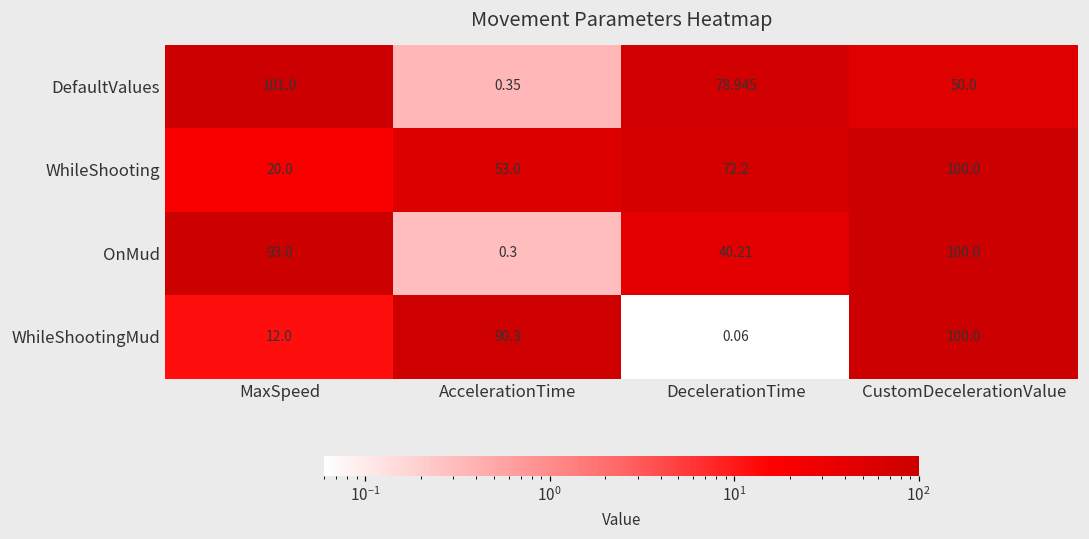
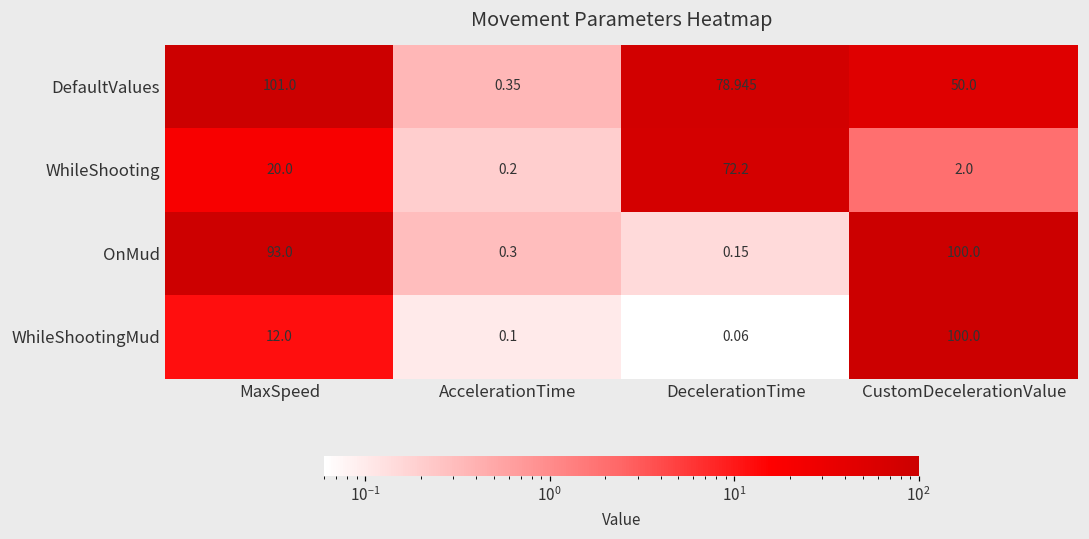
WhileShooting, AccelerationTime: 53.0 -> 0.2
WhileShooting, CustomDecelerationValue: 100.0 -> 2.0
OnMud, DecelerationTime: 40.21 -> 0.15
WhileShootingMud, AccelerationTime: 90.3 -> 0.1
